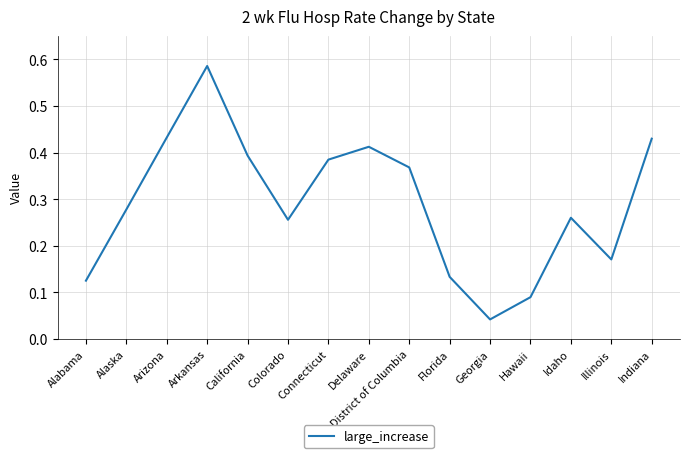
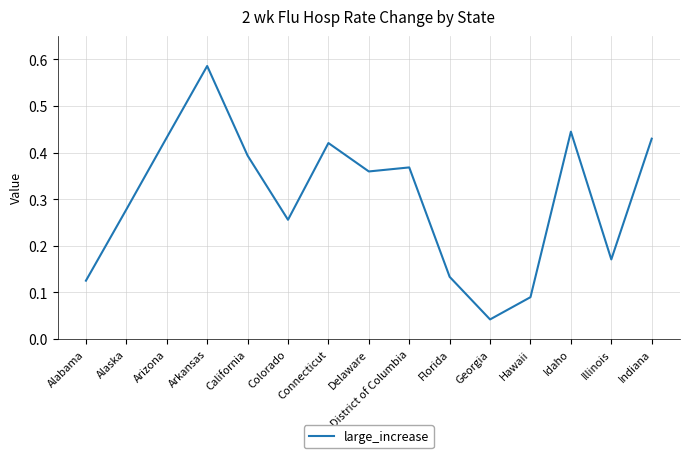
Connecticut: 0.38 -> 0.42
Delaware: 0.41 -> 0.36
Idaho: 0.26 -> 0.44
